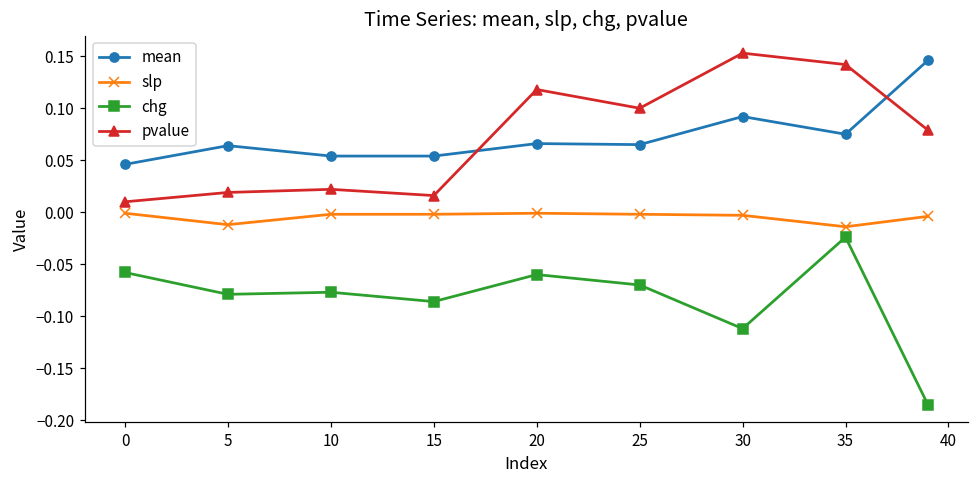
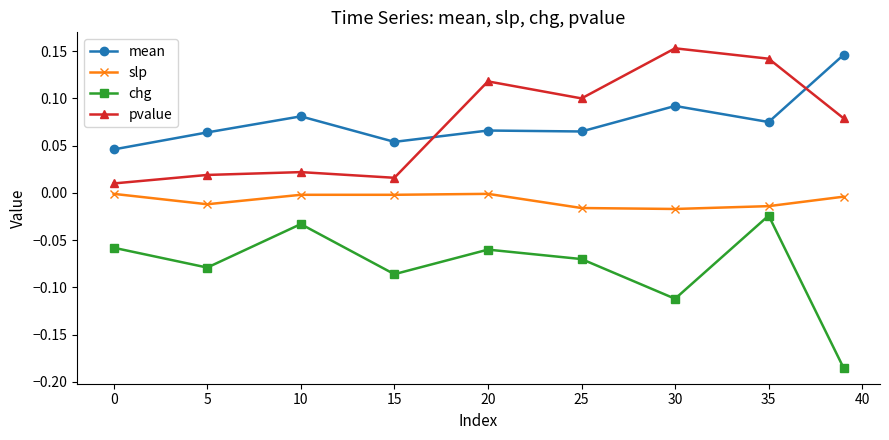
mean, 10: 0.05 -> 0.08
chg, 10: -0.08 -> -0.03
slp, 25: 0.00 -> -0.02
slp, 30: 0.00 -> -0.02
